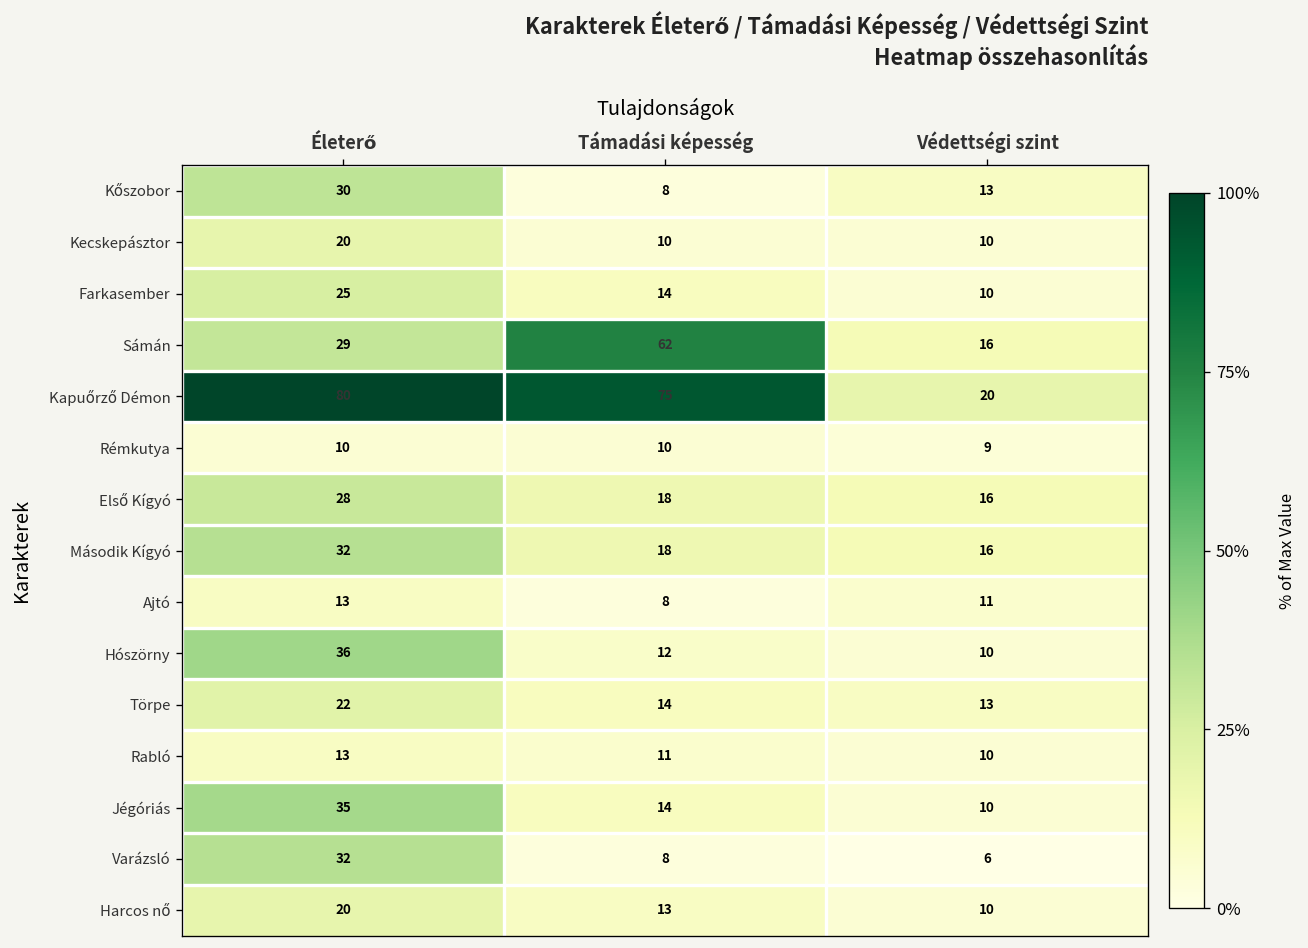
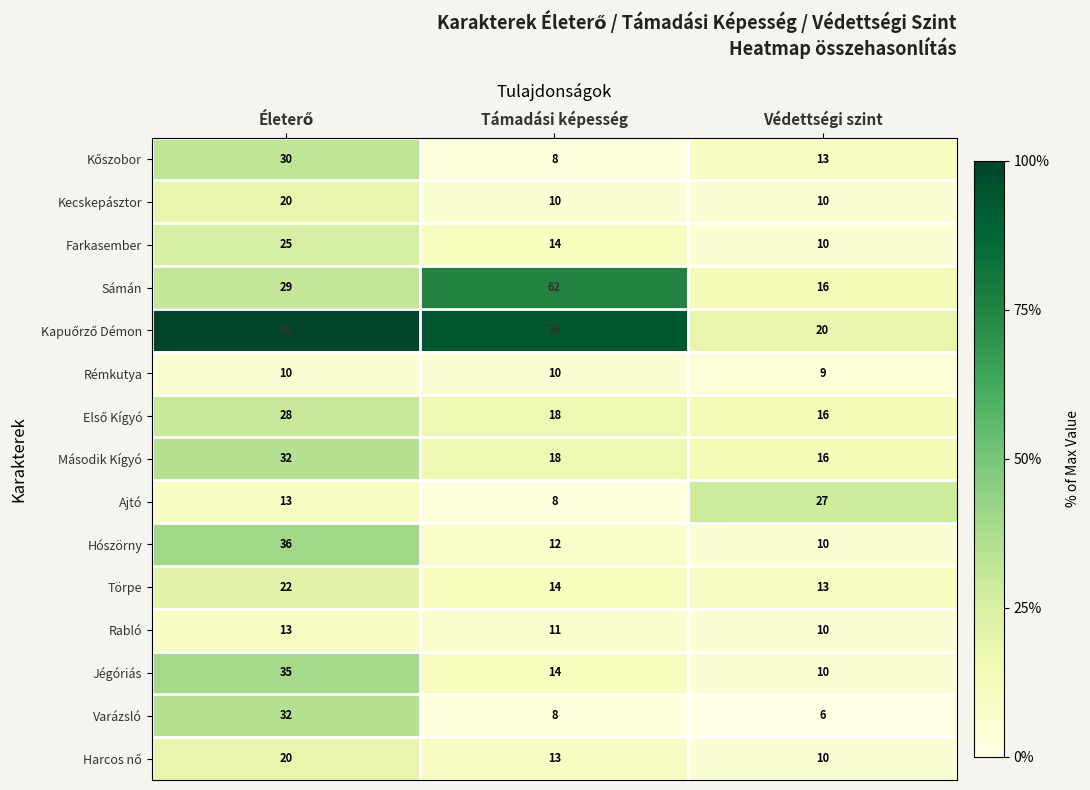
Ajtó, Védettségi szint: 11 -> 27
